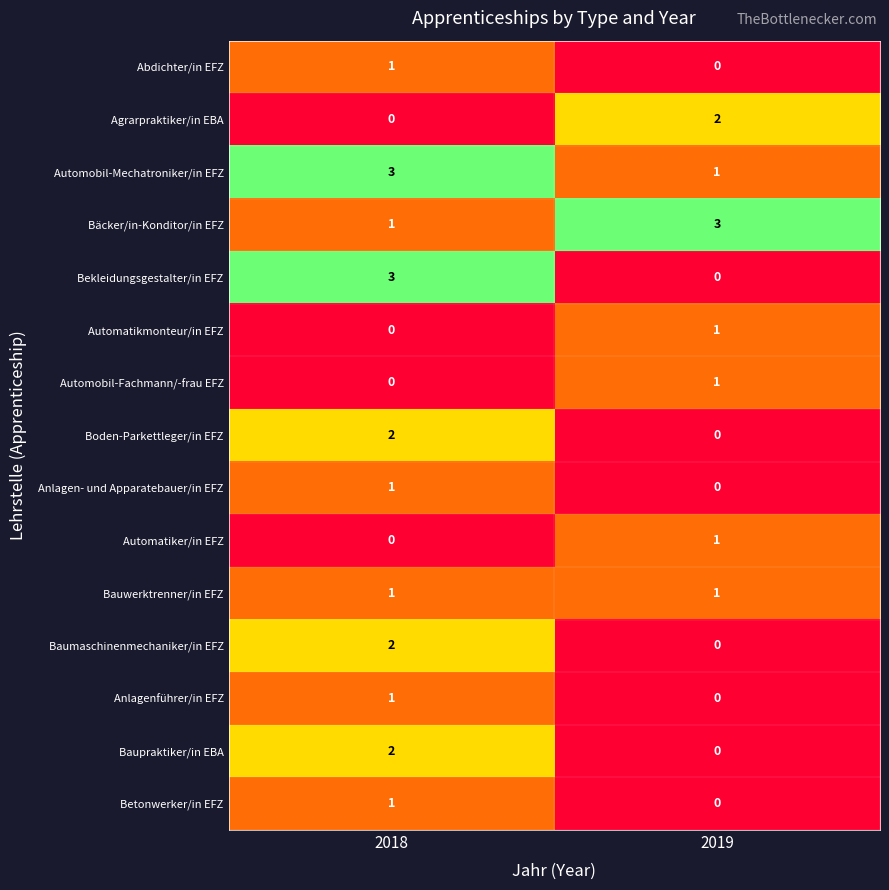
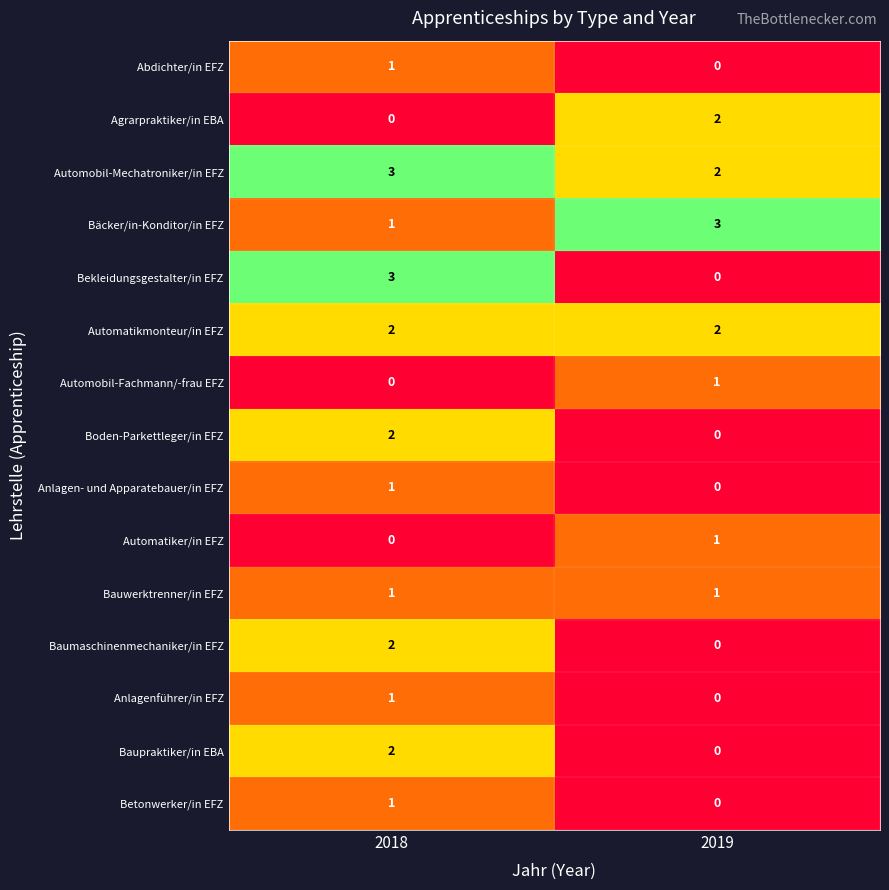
Automobil-Mechatroniker/in EFZ, 2019: 1 -> 2
Automatikmonteur/in EFZ, 2018: 0 -> 2
Automatikmonteur/in EFZ, 2019: 1 -> 2
